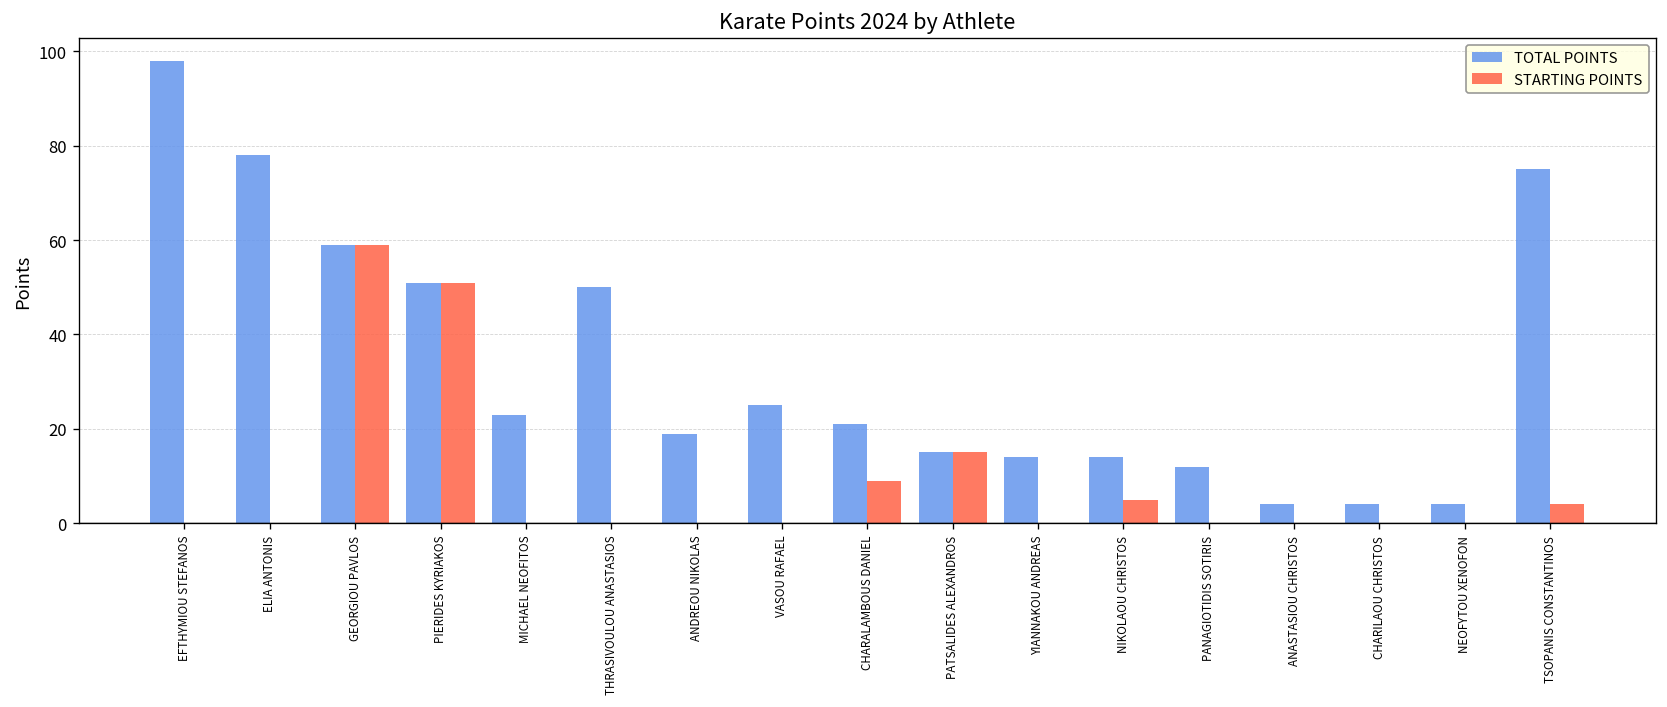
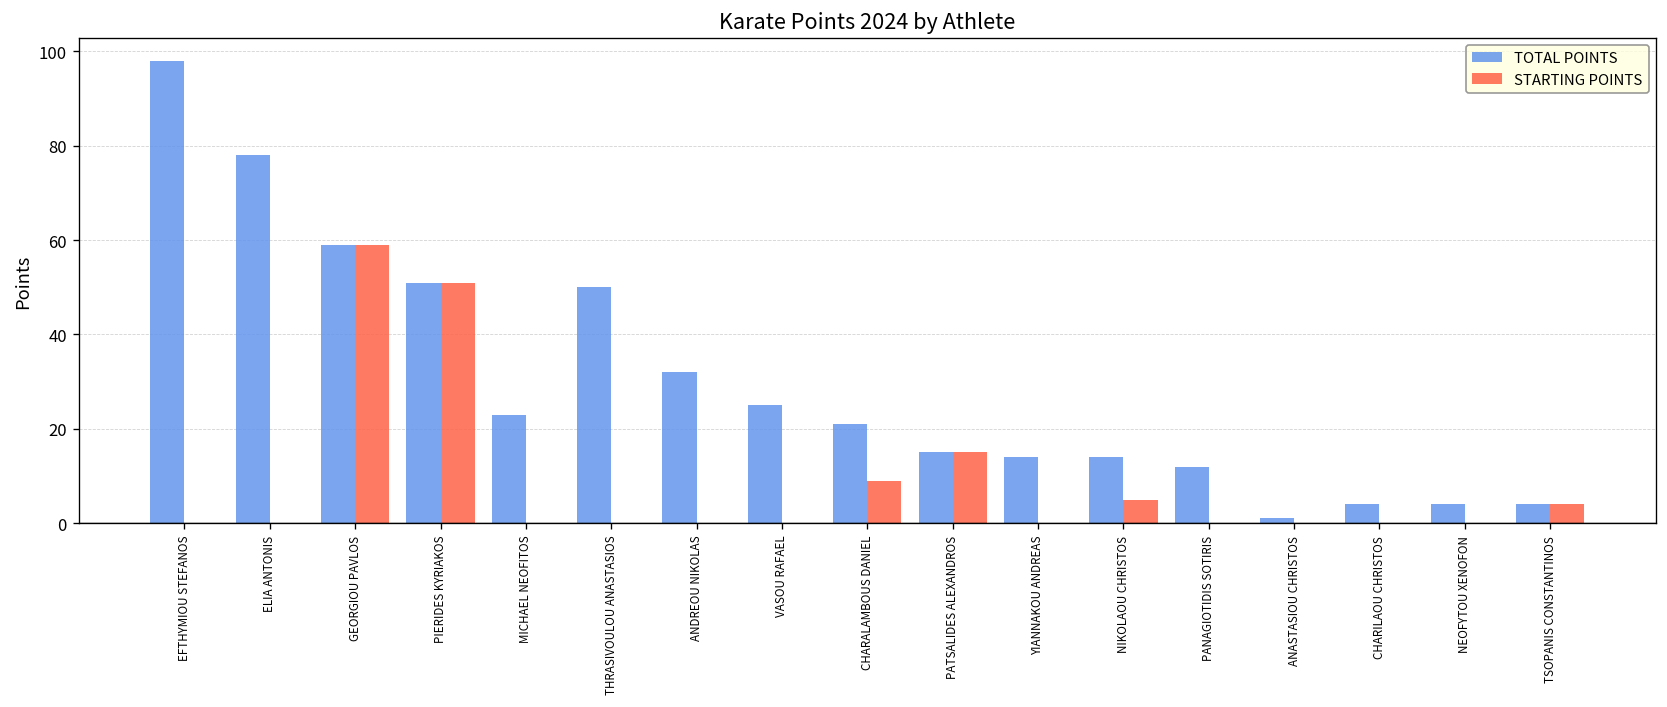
TOTAL POINTS, ANDREOU NIKOLAS: 19 -> 32
TOTAL POINTS, ANASTASIOU CHRISTOS: 4 -> 1
TOTAL POINTS, TSOPANIS CONSTANTINOS: 75 -> 4
